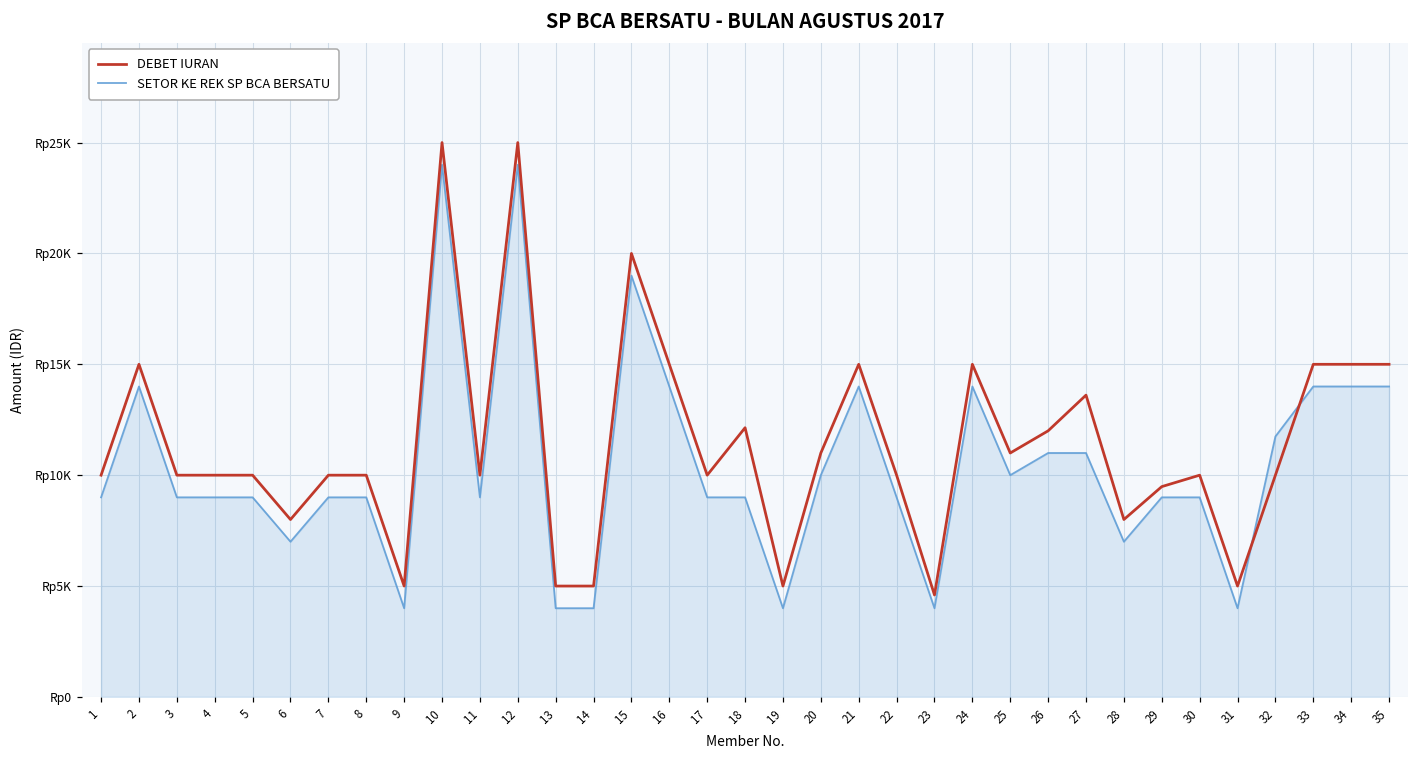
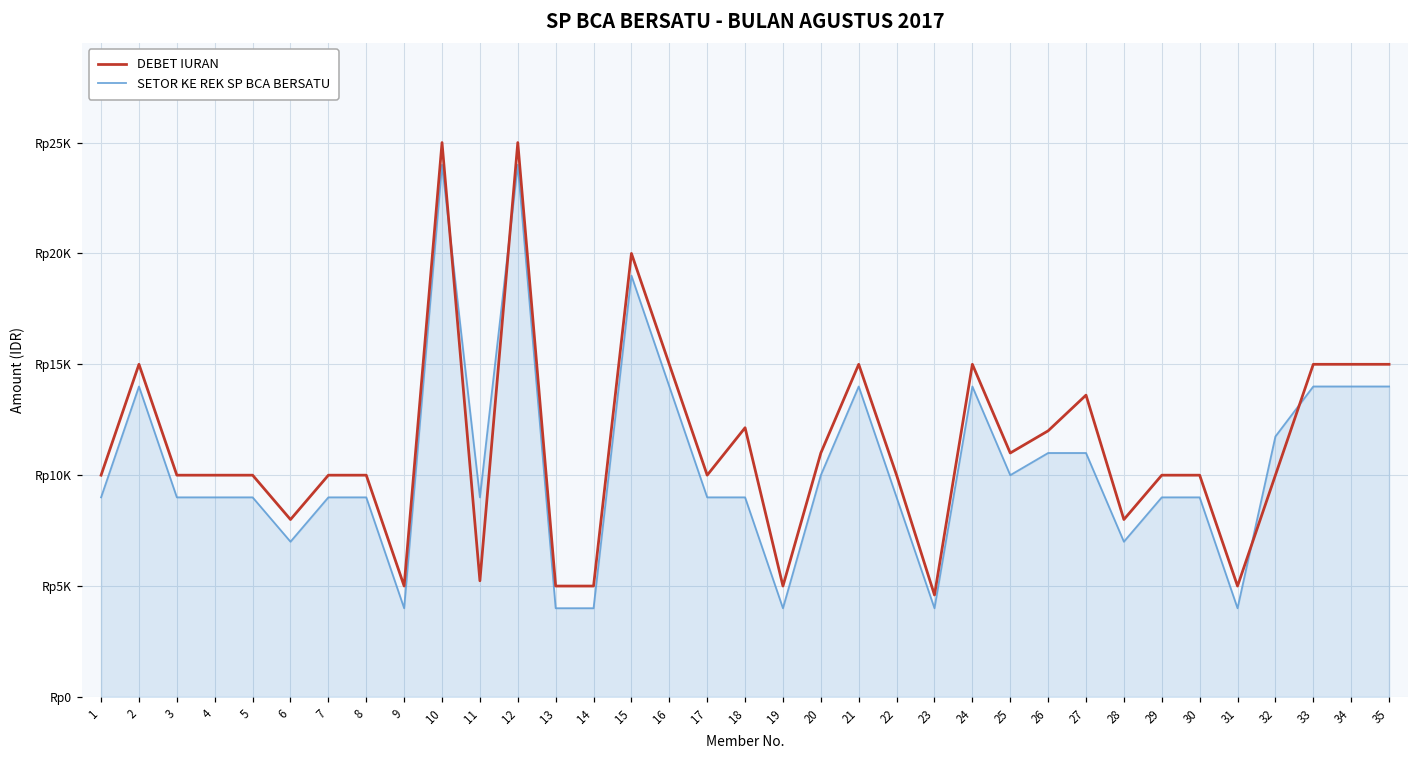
DEBET IURAN, 11: Rp10000 -> Rp5200
DEBET IURAN, 29: Rp9500 -> Rp10000
